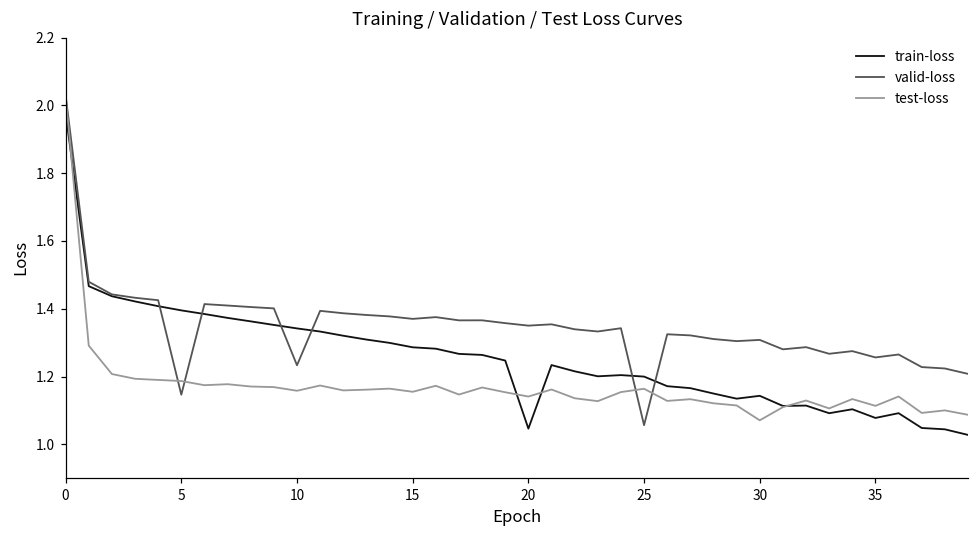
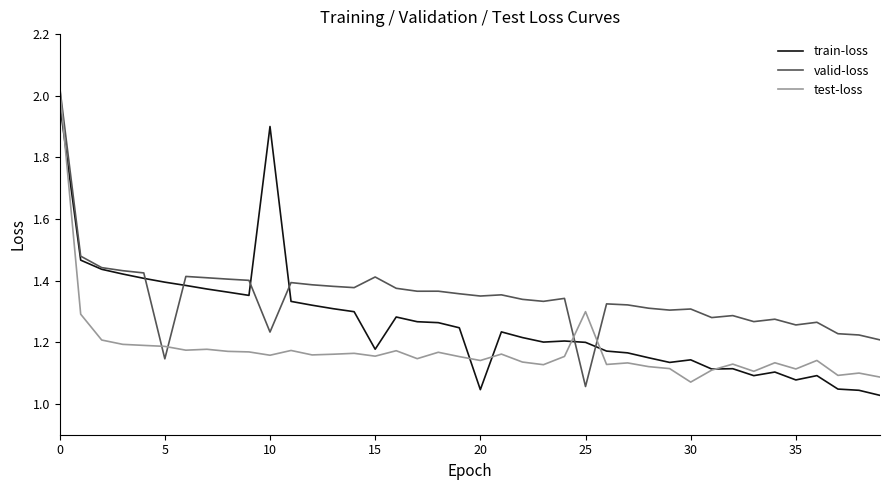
train-loss, 10: 1.34 -> 1.90
train-loss, 15: 1.29 -> 1.18
valid-loss, 15: 1.37 -> 1.41
test-loss, 25: 1.16 -> 1.30
